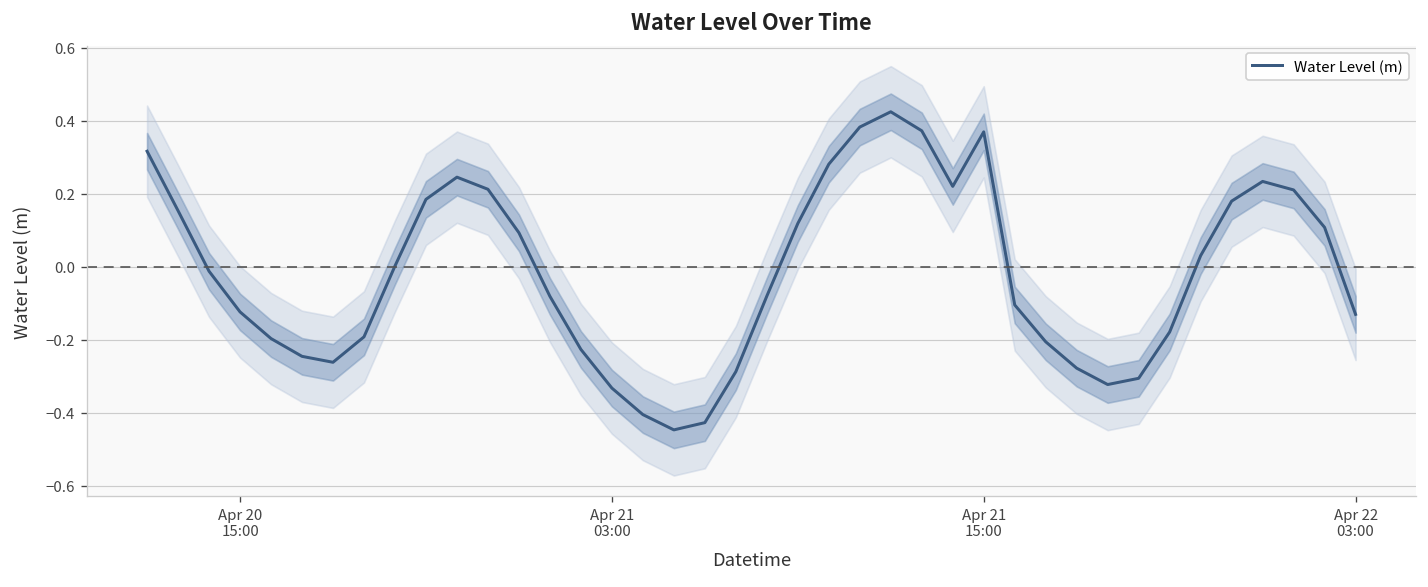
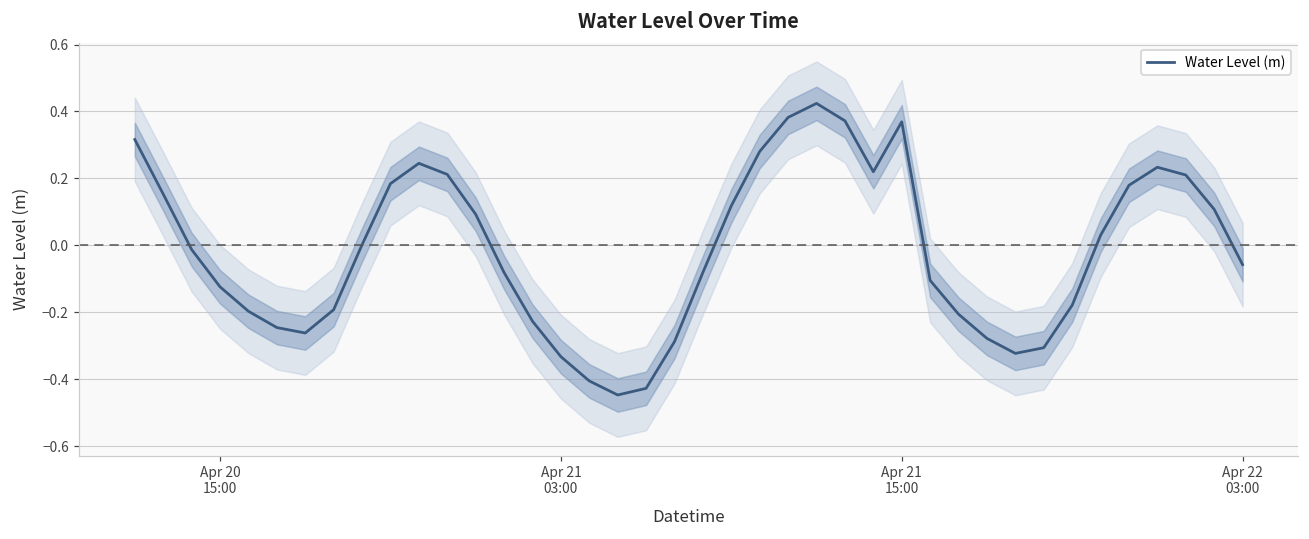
Water Level (m), Apr 22 03:00: -0.13 -> -0.06
